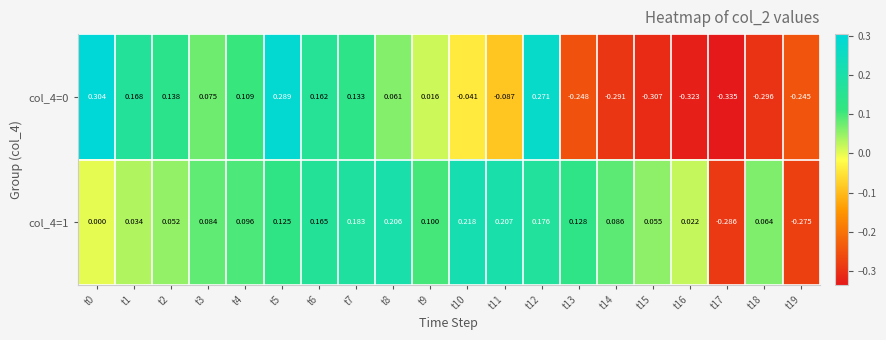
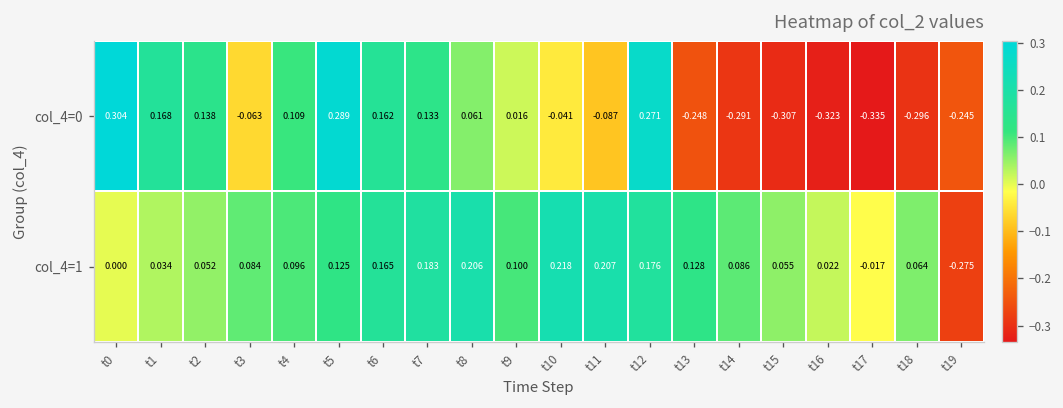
col_4=0, t3: 0.075 -> -0.063
col_4=1, t17: -0.286 -> -0.017
